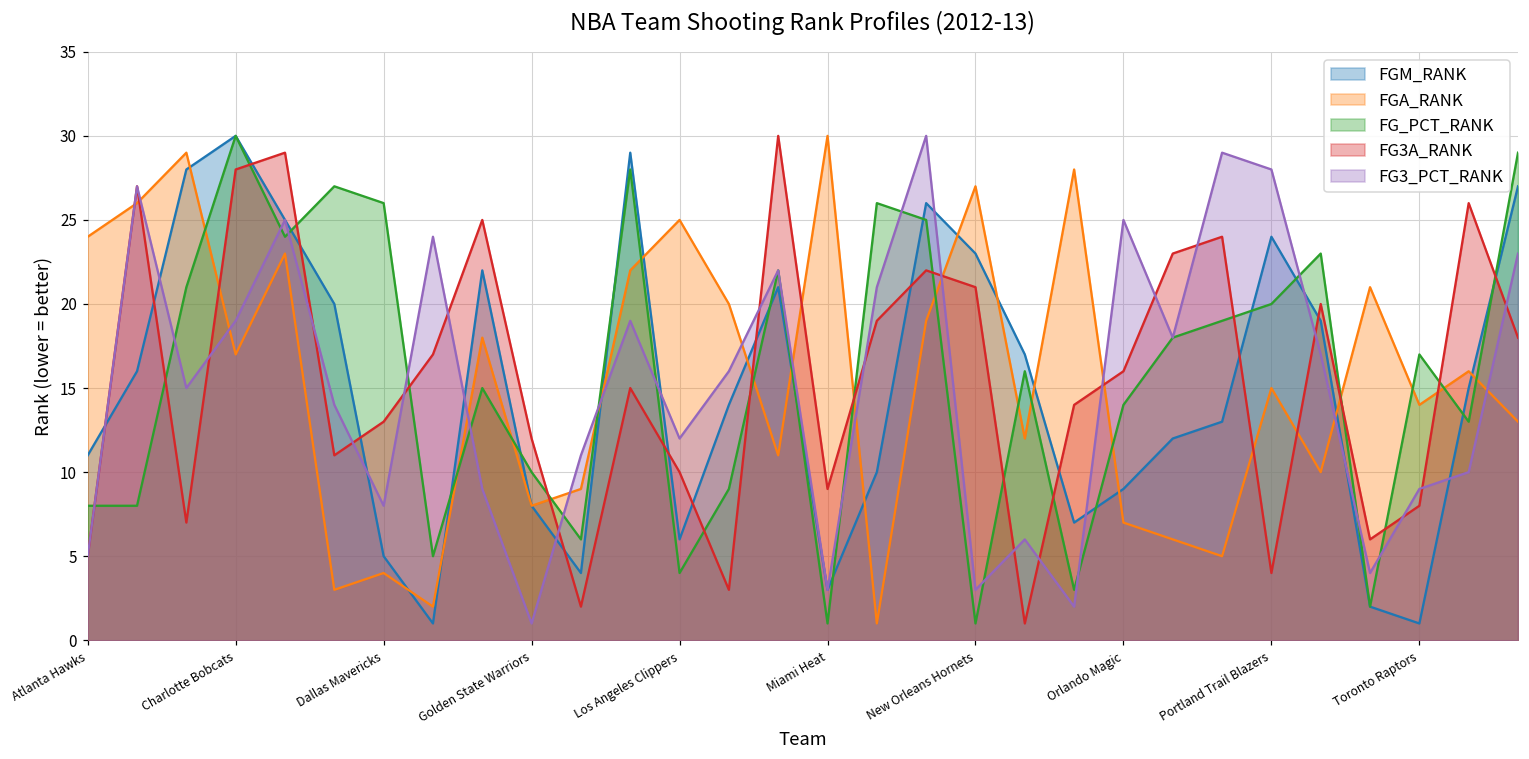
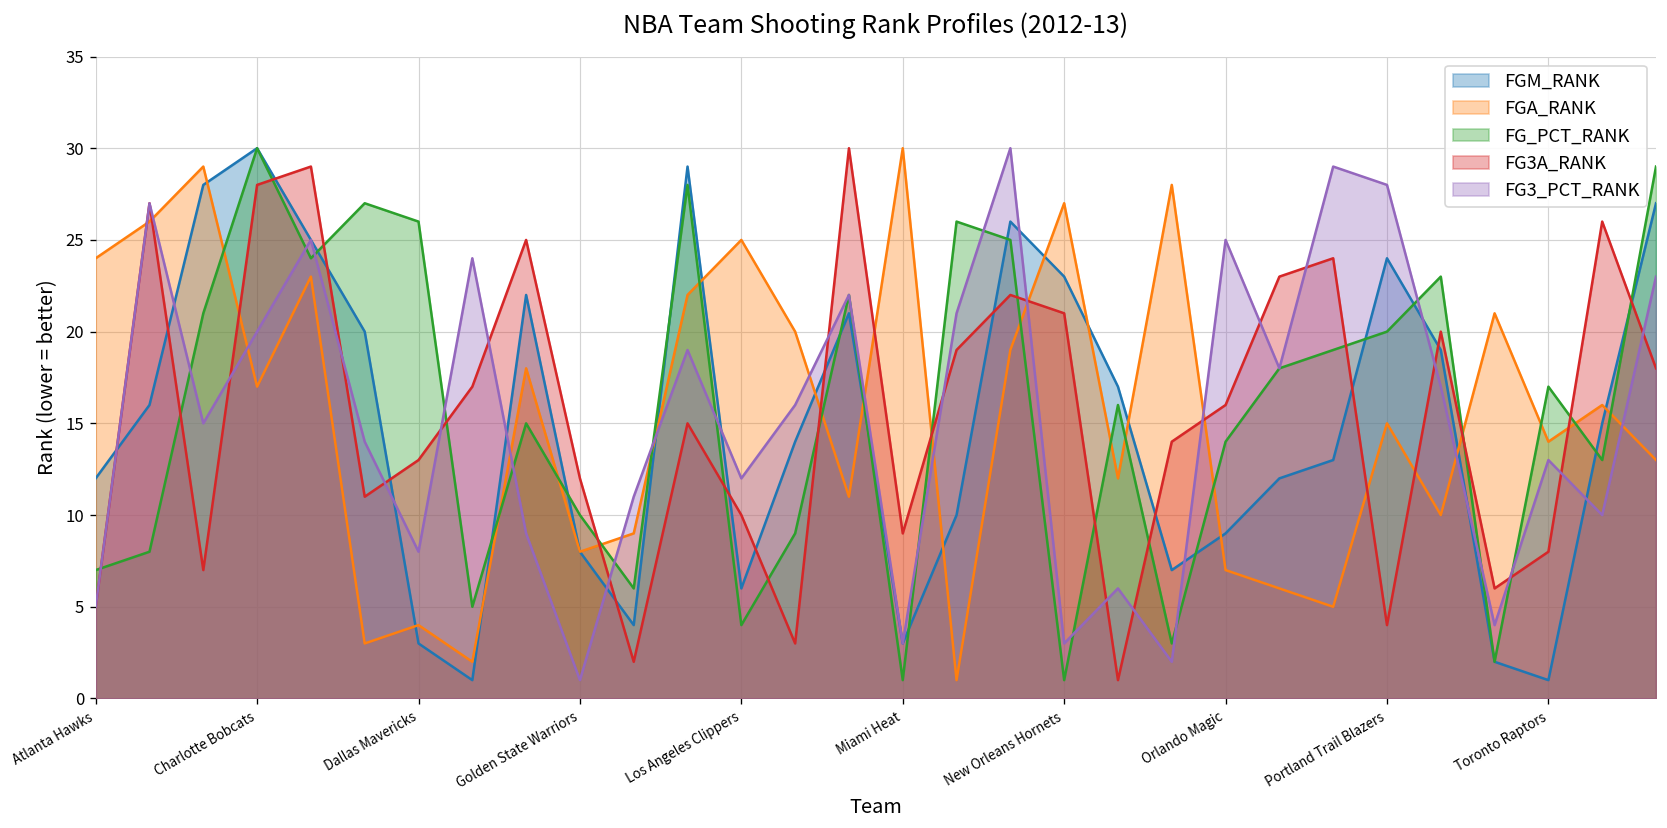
FGM_RANK, Atlanta Hawks: 11 -> 12
FG_PCT_RANK, Atlanta Hawks: 8 -> 7
FG3_PCT_RANK, Charlotte Bobcats: 19 -> 20
FGM_RANK, Dallas Mavericks: 5 -> 3
FG3_PCT_RANK, Toronto Raptors: 9 -> 13
